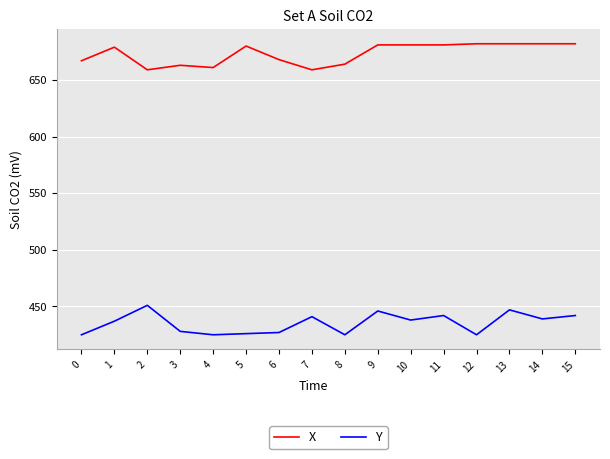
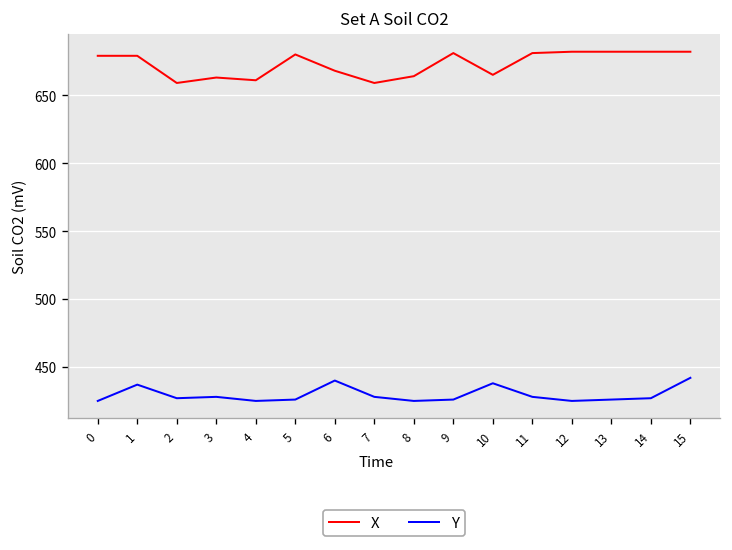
X, 0: 667 -> 679
Y, 2: 451 -> 427
Y, 6: 427 -> 440
Y, 7: 441 -> 428
Y, 9: 446 -> 426
X, 10: 681 -> 665
Y, 11: 442 -> 428
Y, 13: 447 -> 426
Y, 14: 439 -> 427
